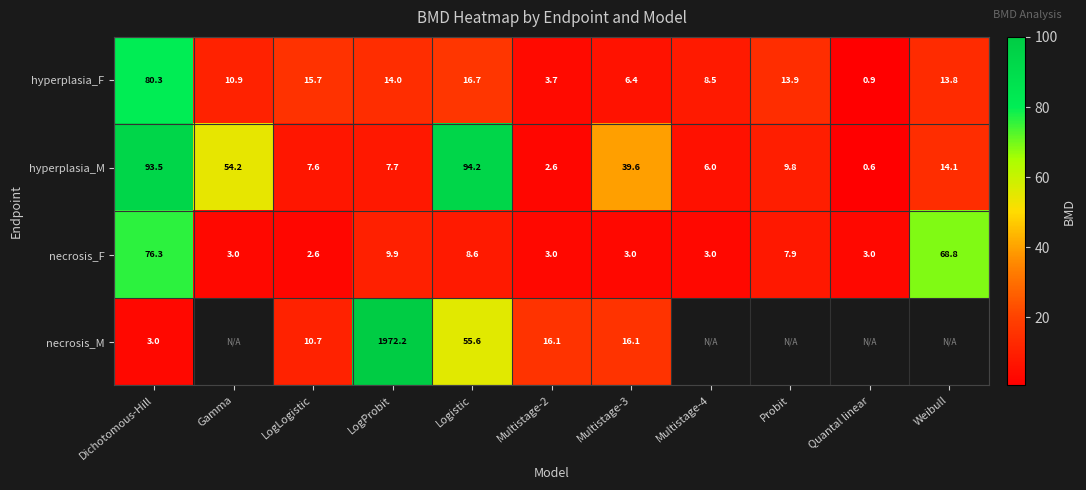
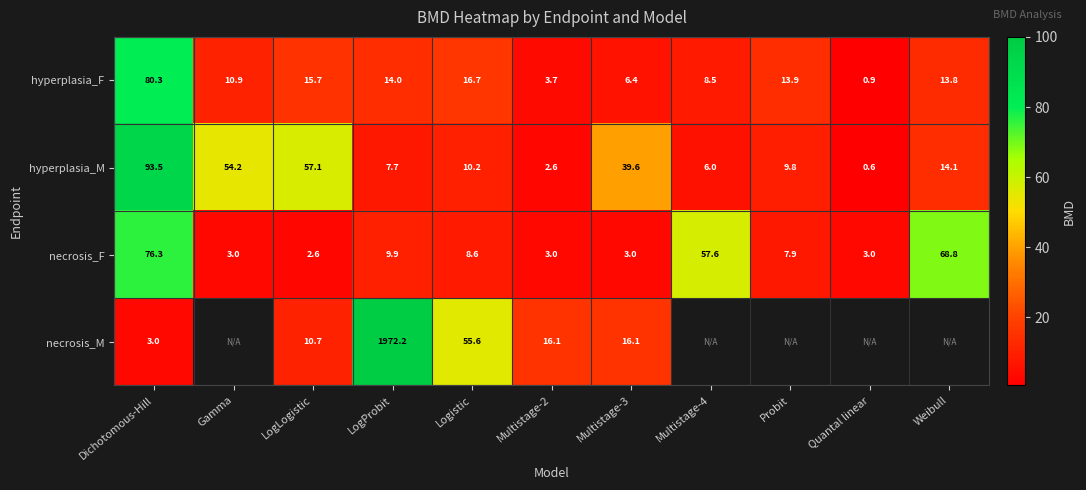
hyperplasia_M, LogLogistic: 7.6 -> 57.1
hyperplasia_M, Logistic: 94.2 -> 10.2
necrosis_F, Multistage-4: 3.0 -> 57.6
